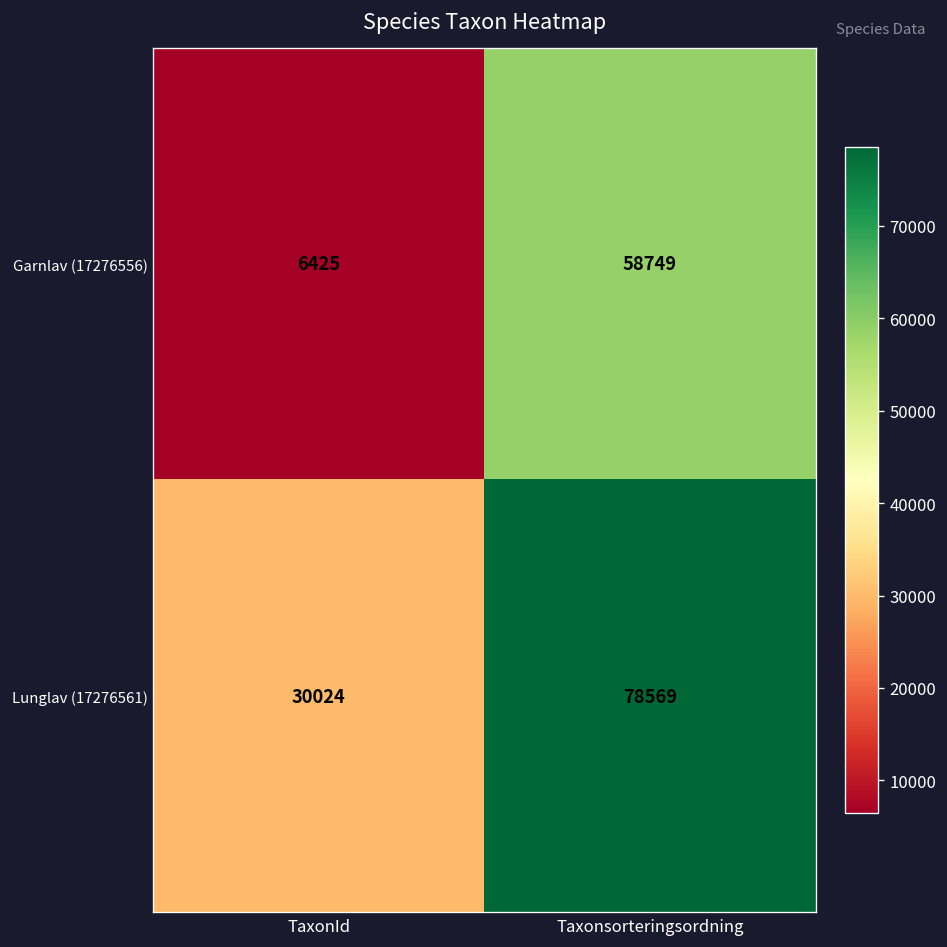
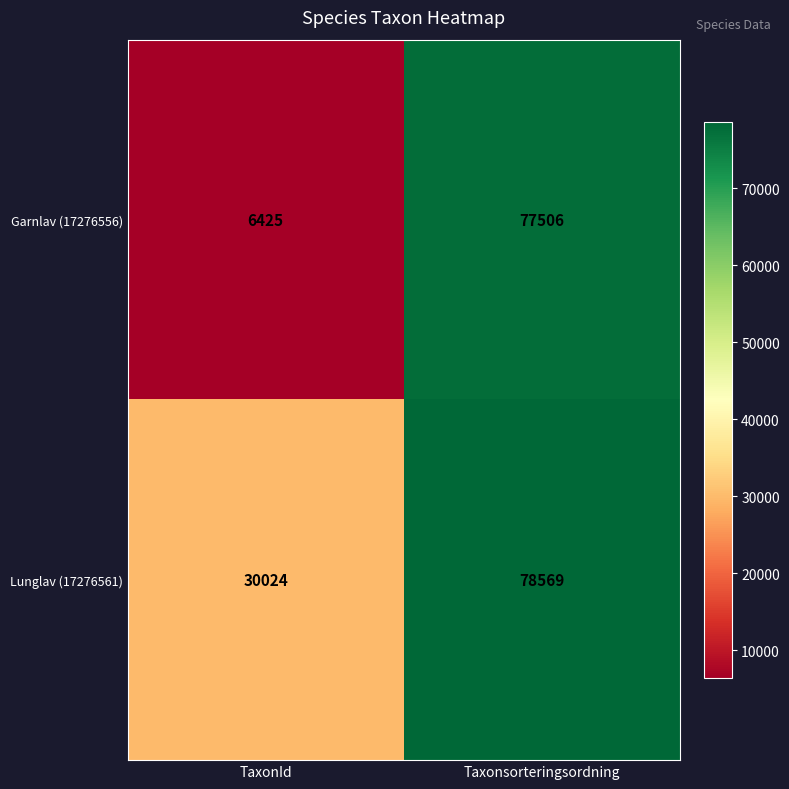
Garnlav (17276556), Taxonsorteringsordning: 58749 -> 77506
